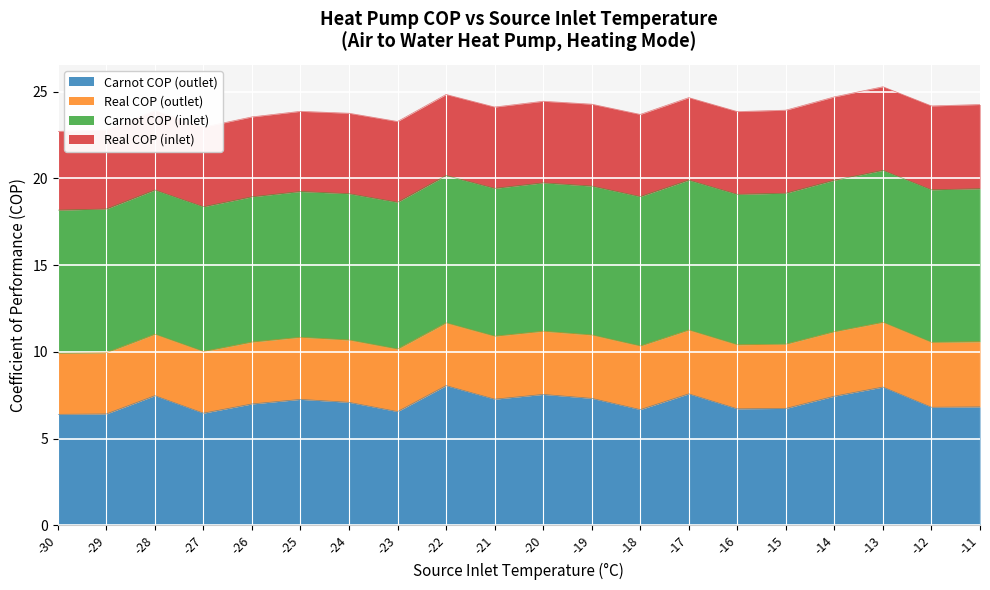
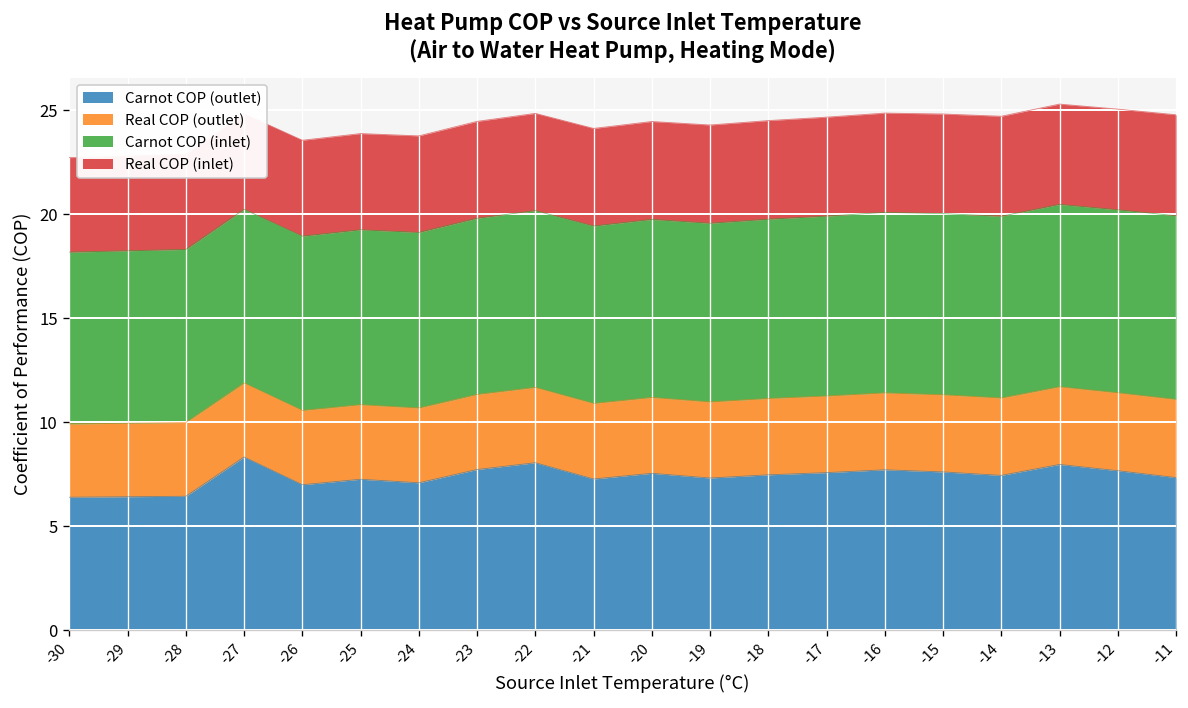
Carnot COP (outlet), -28: 7.5 -> 6.4
Carnot COP (outlet), -27: 6.5 -> 8.3
Carnot COP (outlet), -23: 6.6 -> 7.7
Carnot COP (outlet), -18: 6.7 -> 7.5
Carnot COP (outlet), -16: 6.7 -> 7.7
Carnot COP (outlet), -15: 6.7 -> 7.6
Carnot COP (outlet), -12: 6.8 -> 7.7
Carnot COP (outlet), -11: 6.8 -> 7.3
